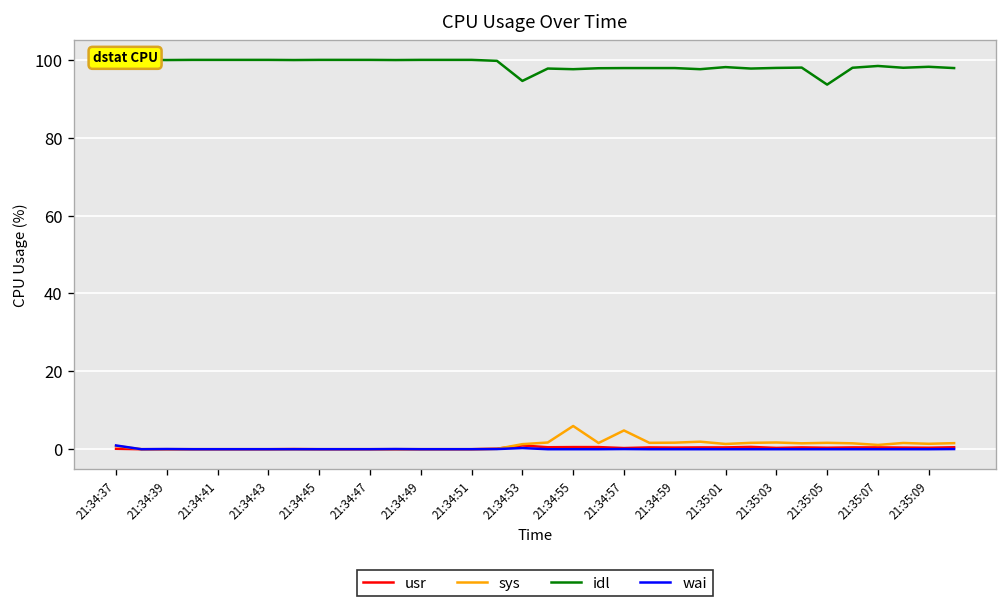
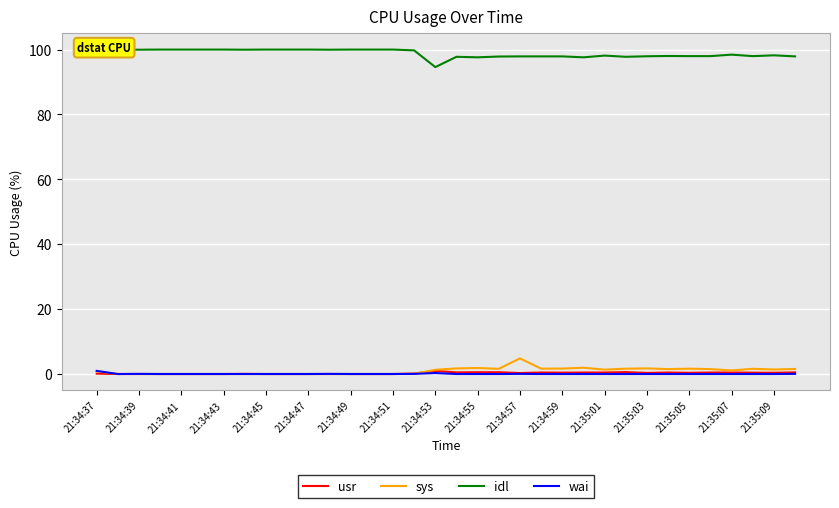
sys, 21:34:55: 6 -> 2
idl, 21:35:05: 94 -> 98
